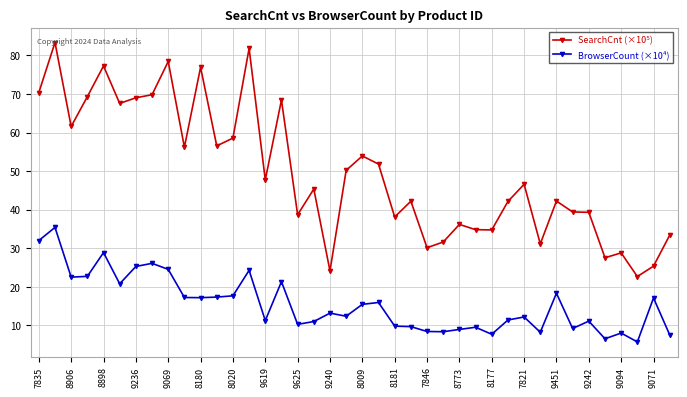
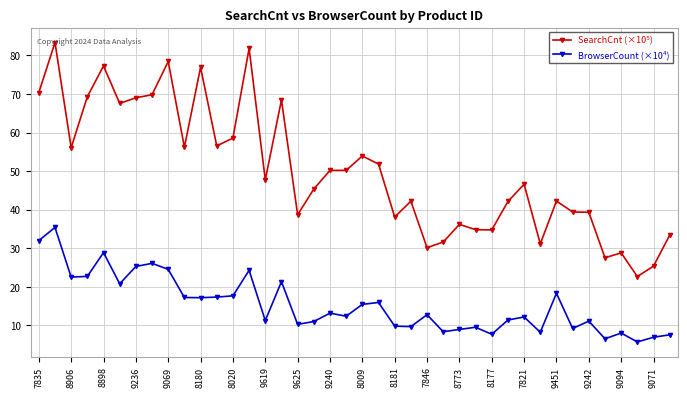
SearchCnt (×10⁵), 8906: 62 -> 56
SearchCnt (×10⁵), 9240: 24 -> 50
BrowserCount (×10⁴), 7846: 8 -> 13
BrowserCount (×10⁴), 9071: 17 -> 7
